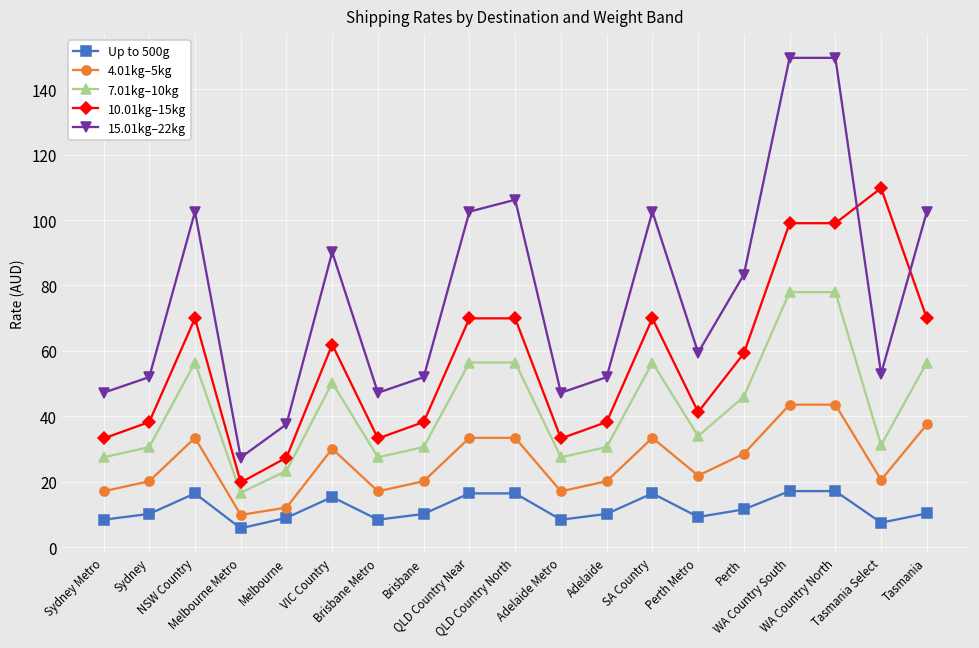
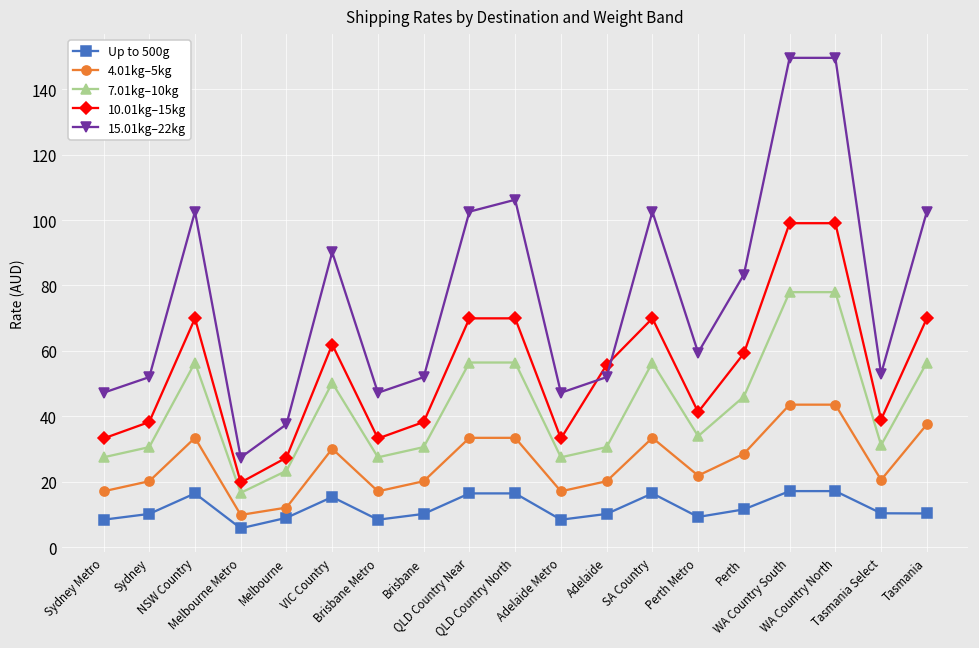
10.01kg–15kg, Adelaide: 38 -> 56
Up to 500g, Tasmania Select: 8 -> 10
10.01kg–15kg, Tasmania Select: 110 -> 39
